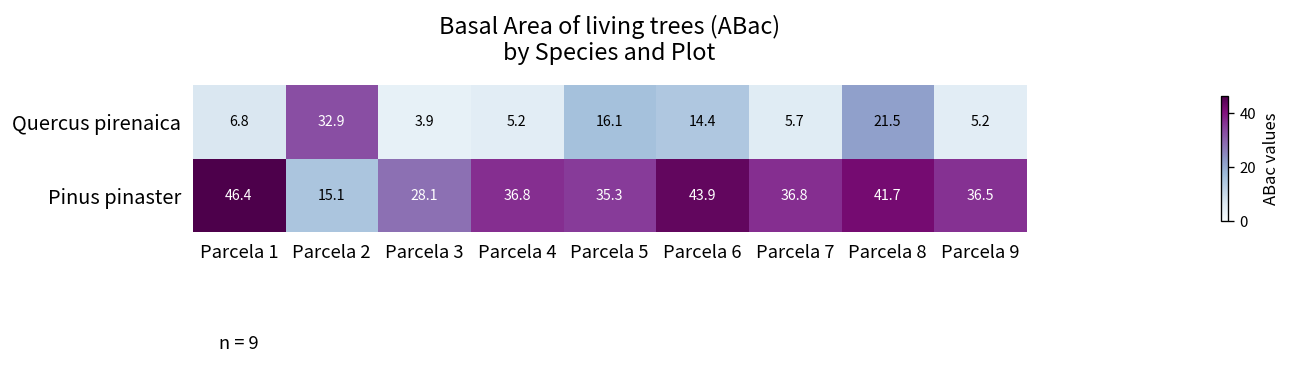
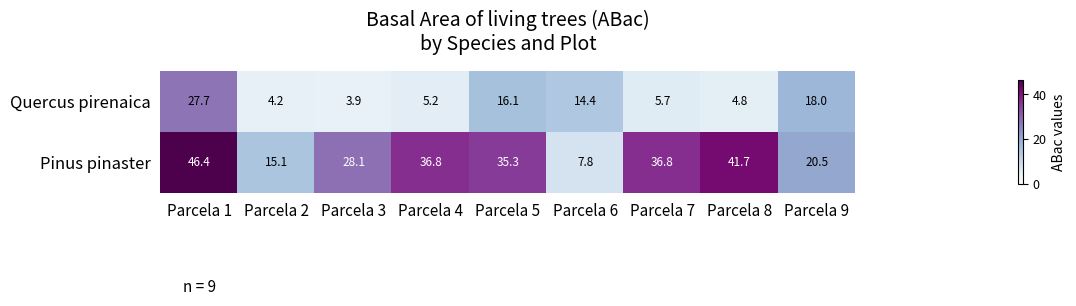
Quercus pirenaica, Parcela 1: 6.8 -> 27.7
Quercus pirenaica, Parcela 2: 32.9 -> 4.2
Quercus pirenaica, Parcela 8: 21.5 -> 4.8
Quercus pirenaica, Parcela 9: 5.2 -> 18.0
Pinus pinaster, Parcela 6: 43.9 -> 7.8
Pinus pinaster, Parcela 9: 36.5 -> 20.5
